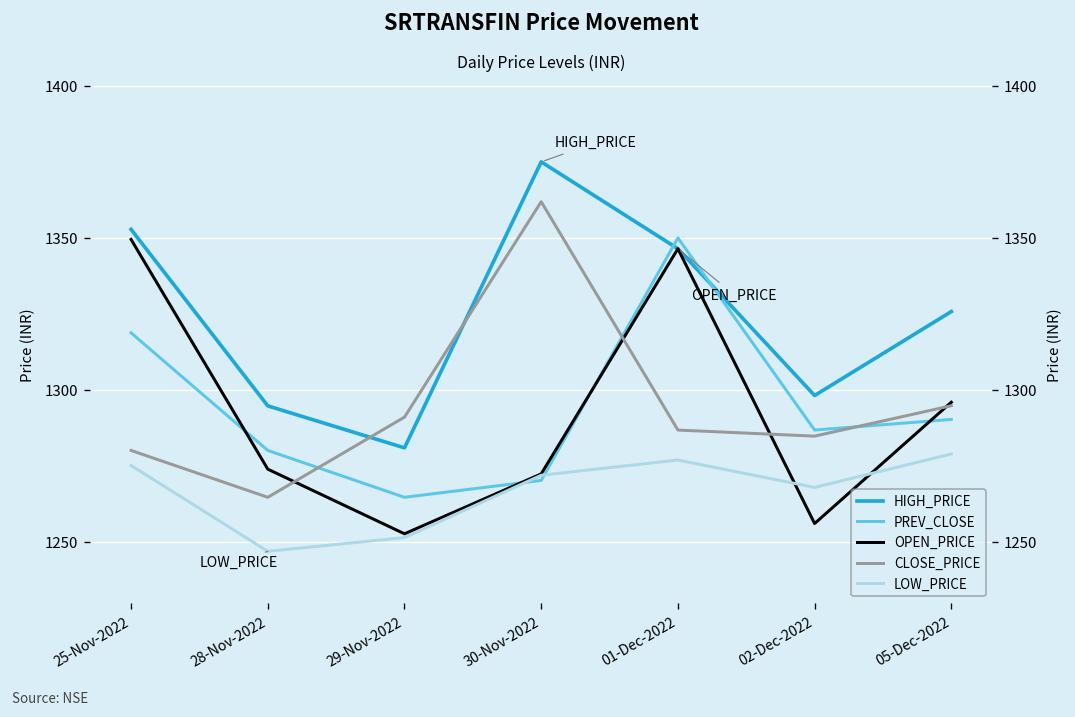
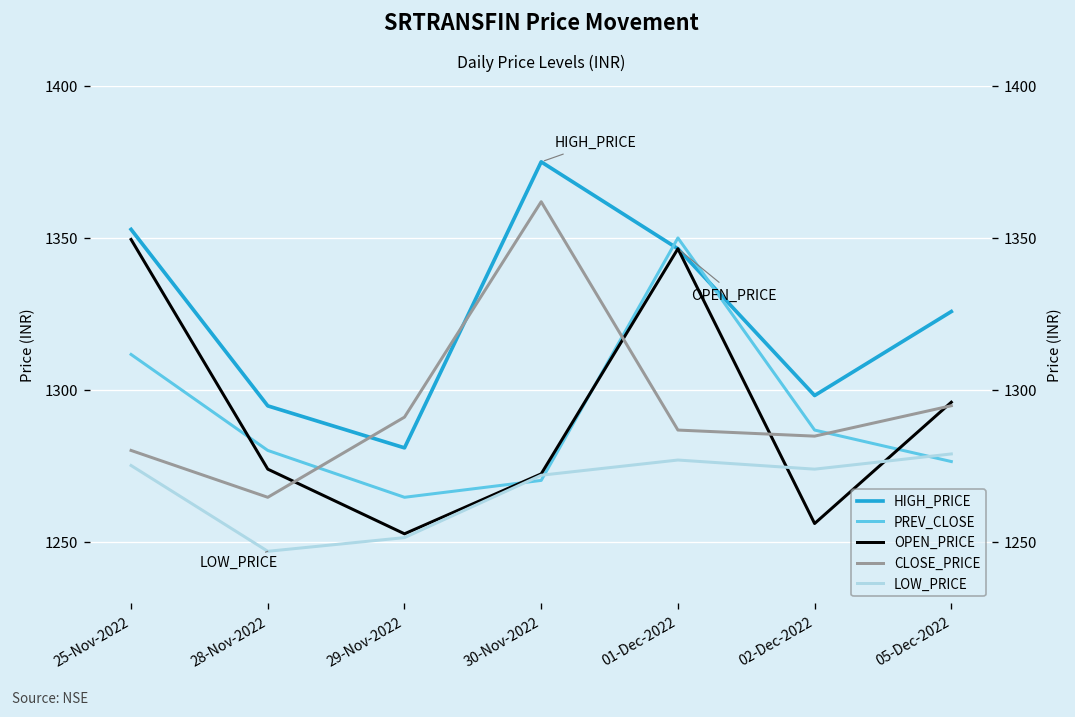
PREV_CLOSE, 25-Nov-2022: 1319 -> 1312
LOW_PRICE, 02-Dec-2022: 1268 -> 1274
PREV_CLOSE, 05-Dec-2022: 1290 -> 1277
